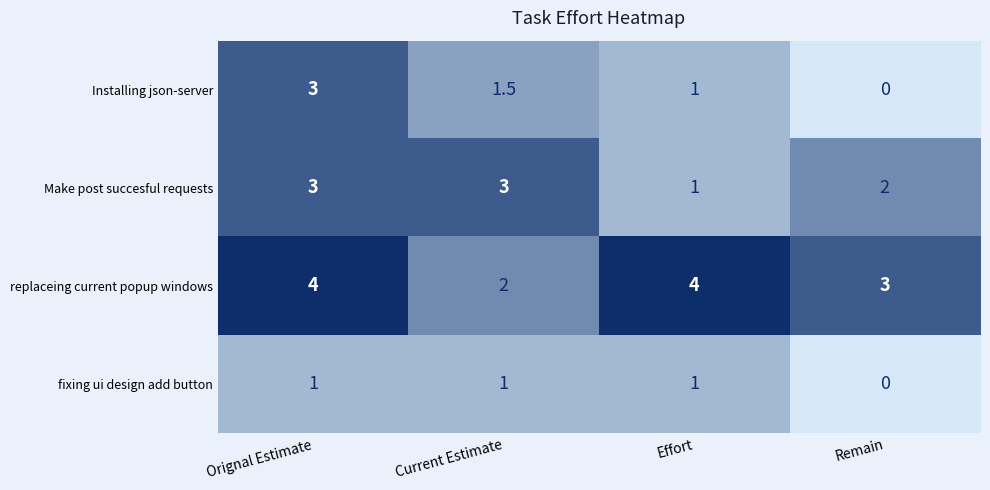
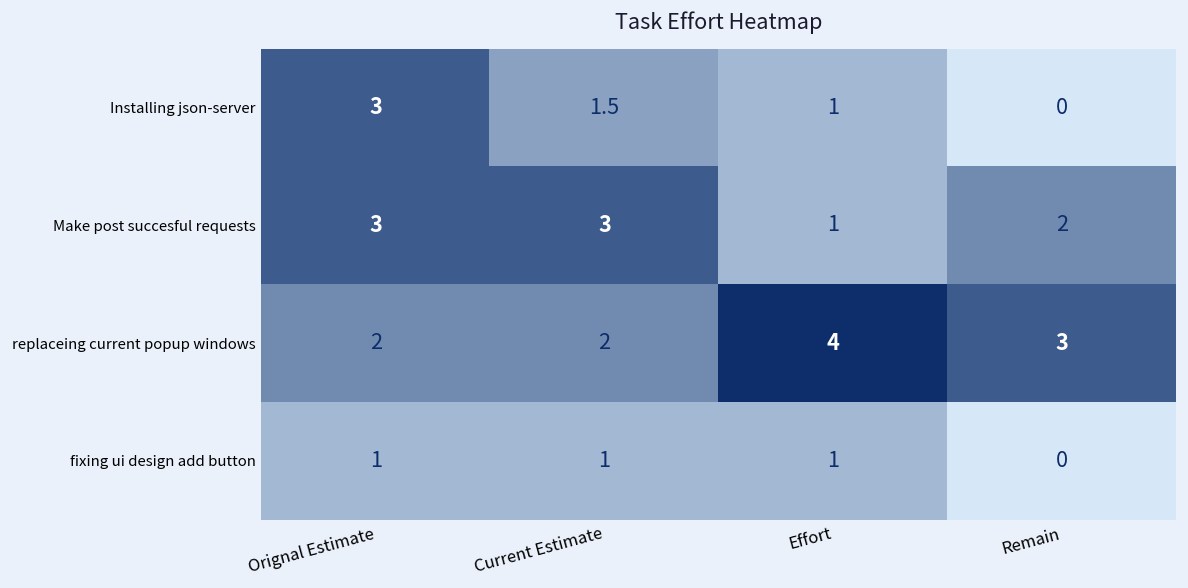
replaceing current popup windows, Orignal Estimate: 4 -> 2
